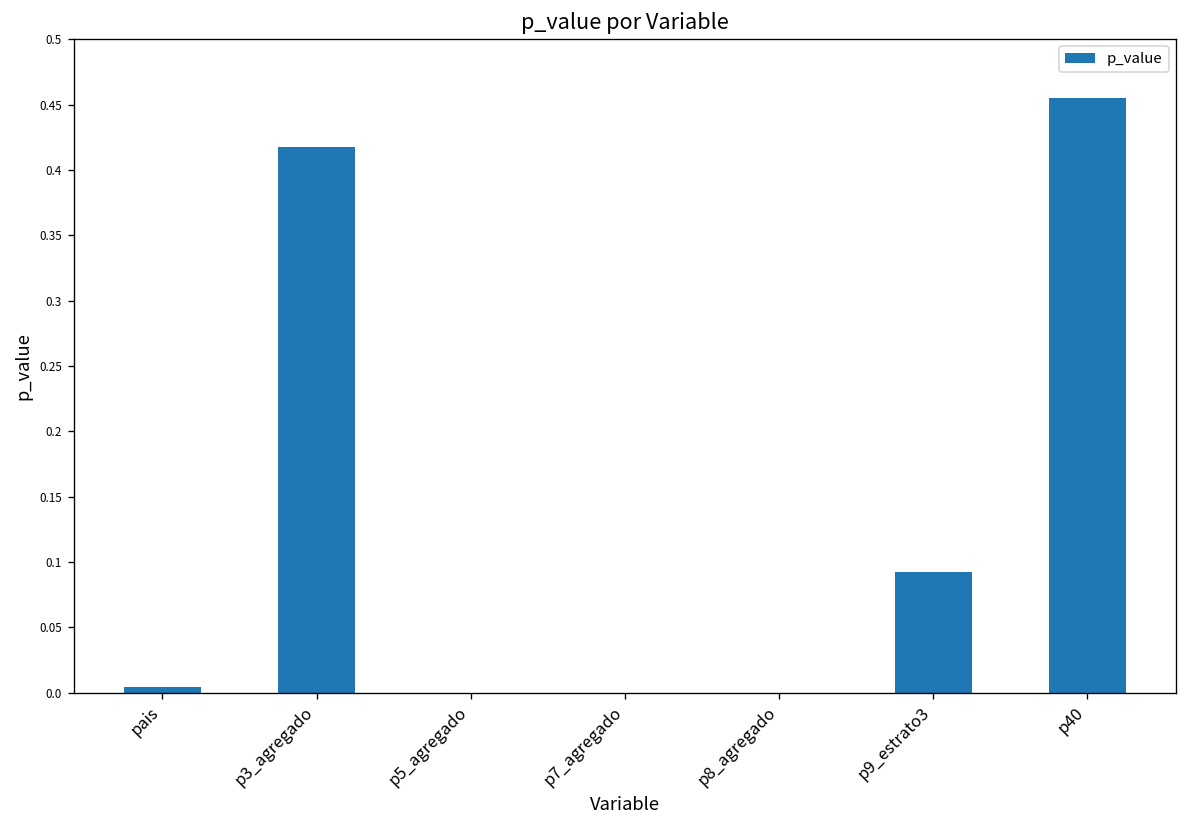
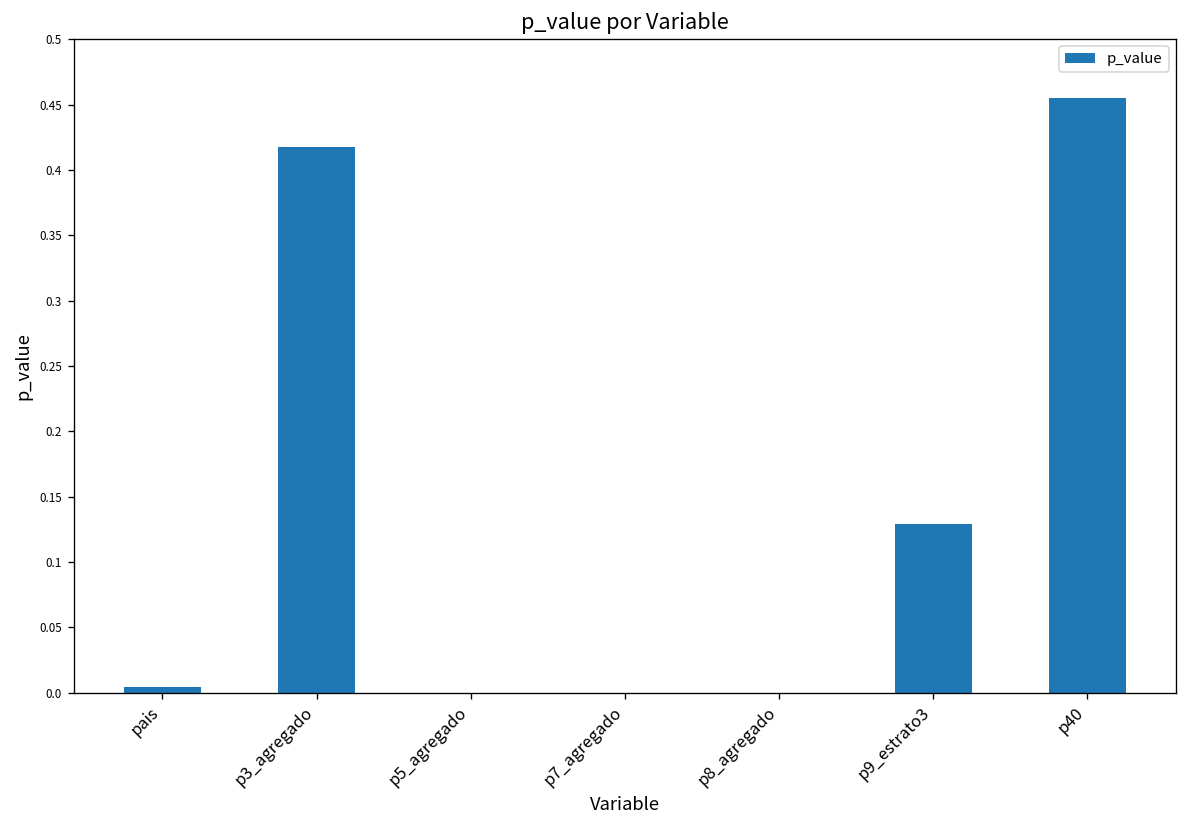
p9_estrato3: 0.092 -> 0.129
